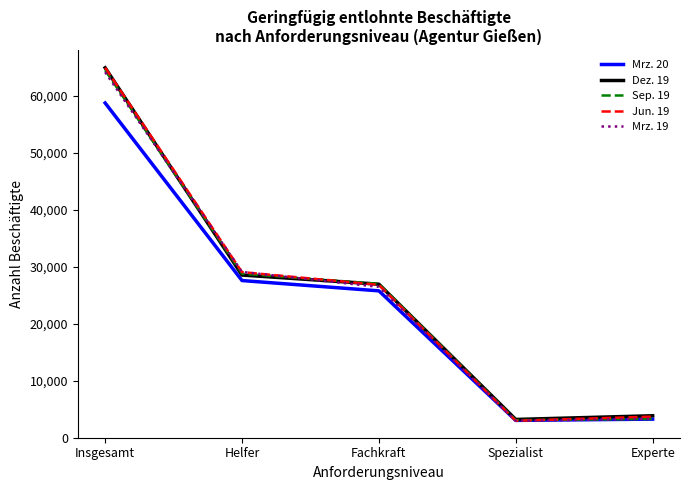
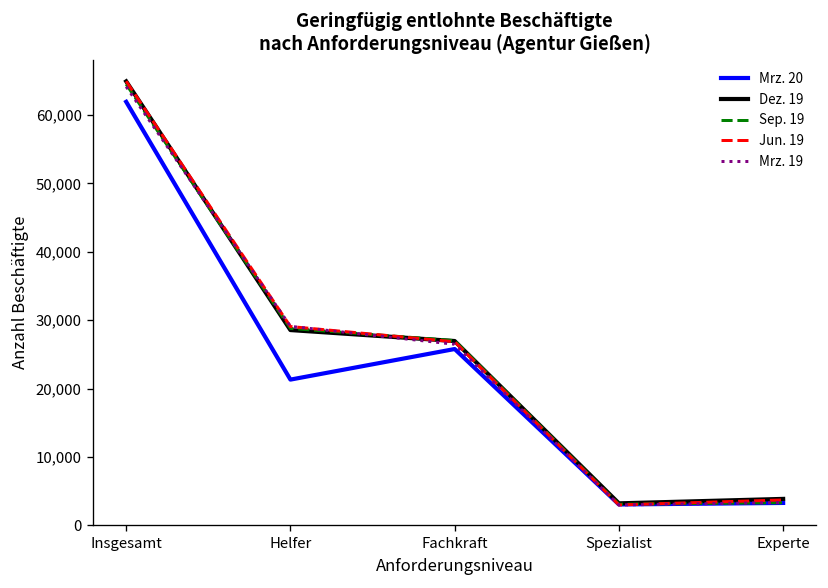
Mrz. 20, Insgesamt: 59,000 -> 62,000
Mrz. 20, Helfer: 28,000 -> 21,000
